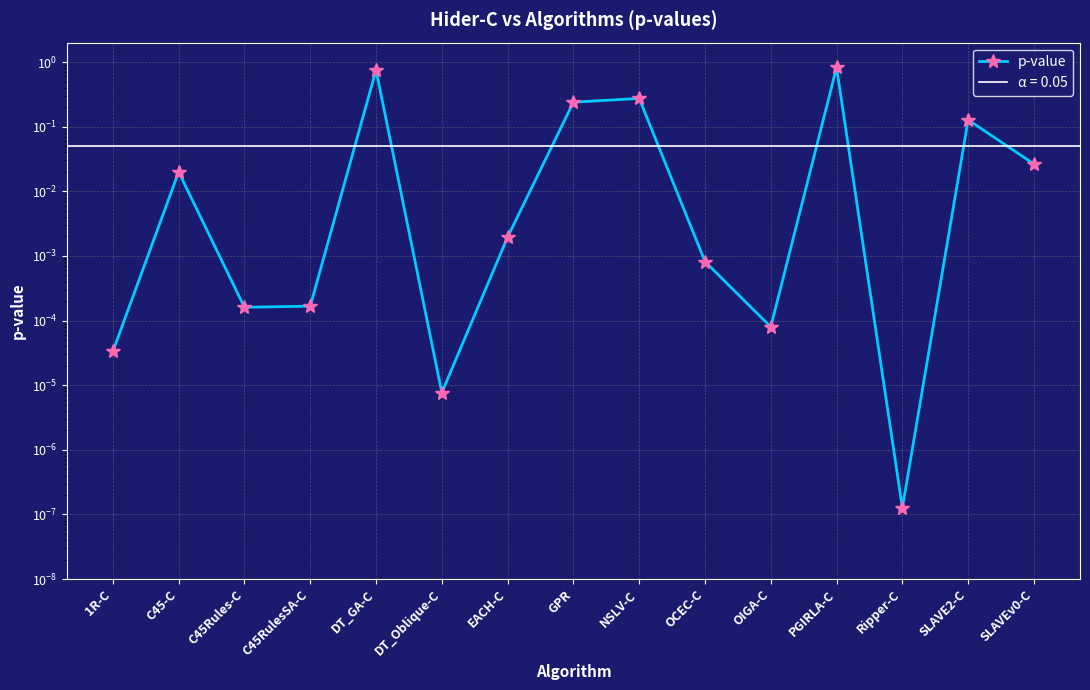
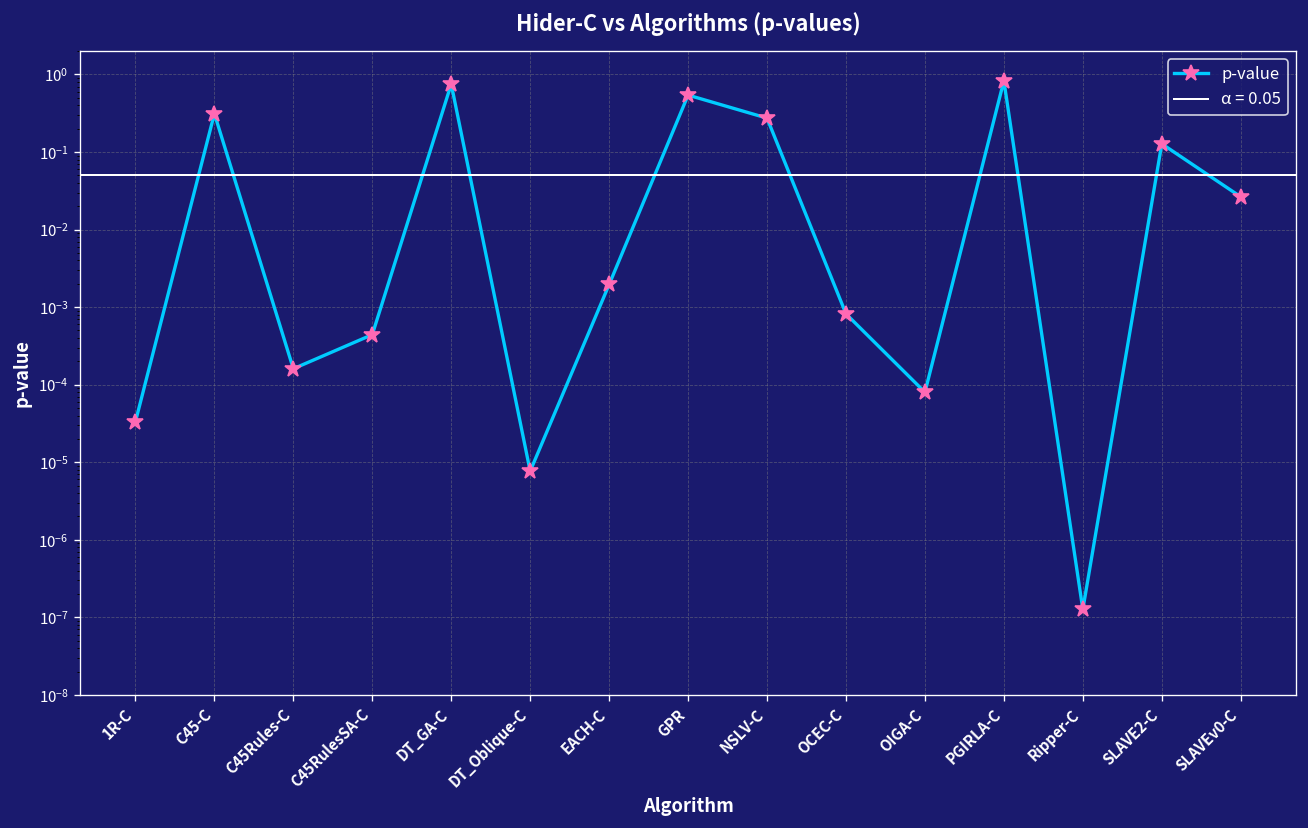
C45-C: 0.020 -> 0.3
C45RulesSA-C: 0.00017 -> 0.0004
GPR: 0.24 -> 0.5
